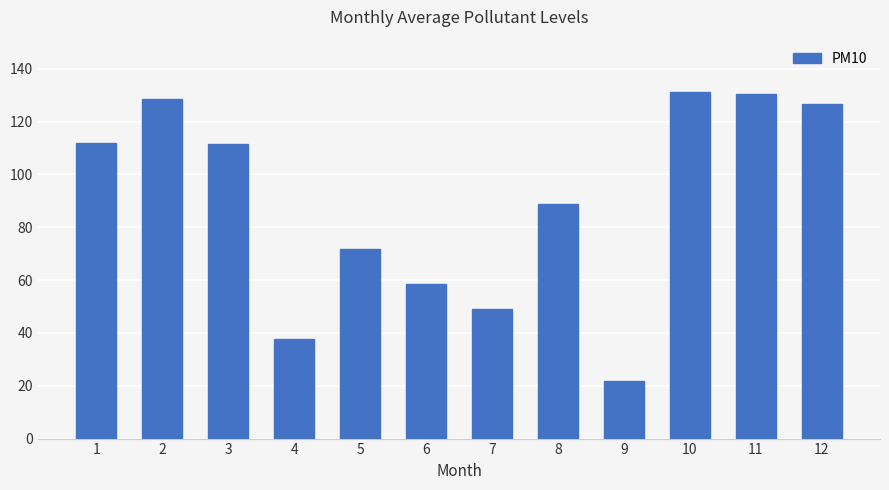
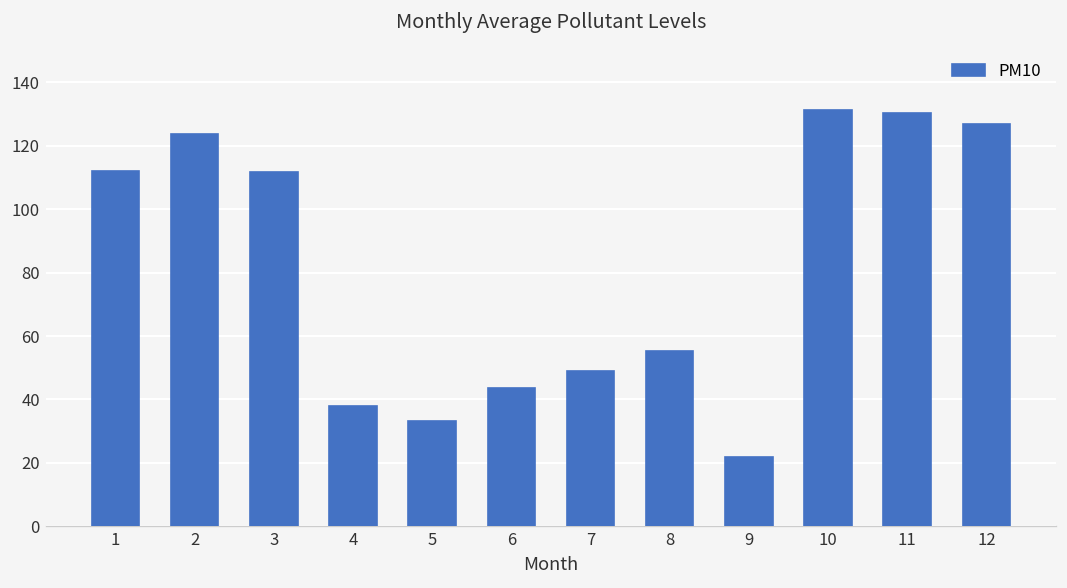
2: 129 -> 124
5: 72 -> 33
6: 58 -> 44
8: 89 -> 55
